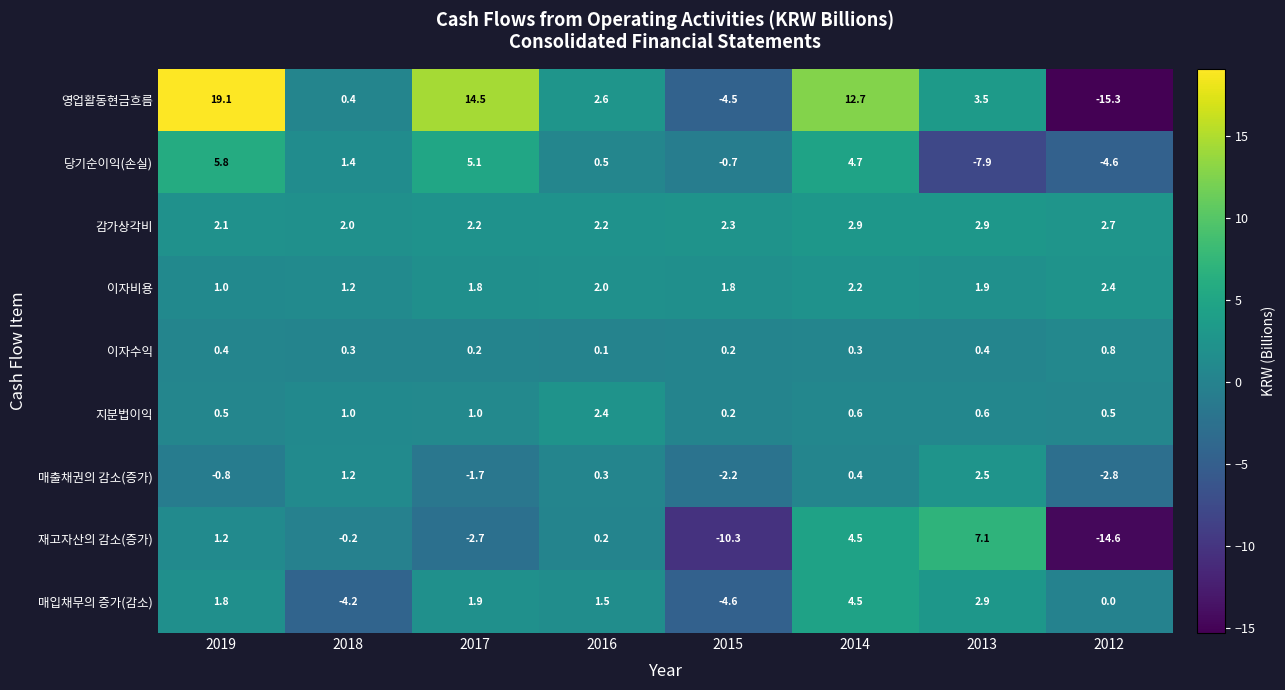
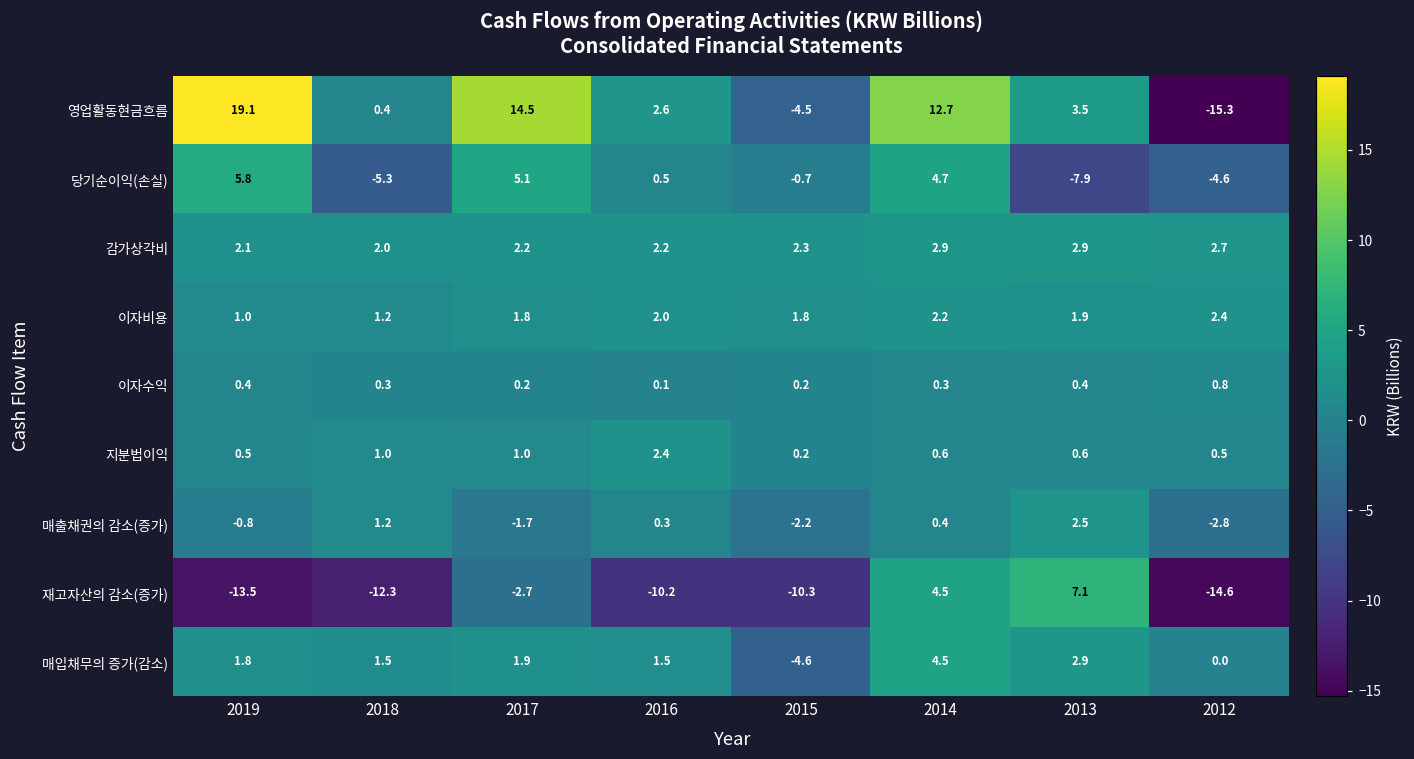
당기순이익(손실), 2018: 1.4 -> -5.3
재고자산의 감소(증가), 2019: 1.2 -> -13.5
재고자산의 감소(증가), 2018: -0.2 -> -12.3
재고자산의 감소(증가), 2016: 0.2 -> -10.2
매입채무의 증가(감소), 2018: -4.2 -> 1.5
